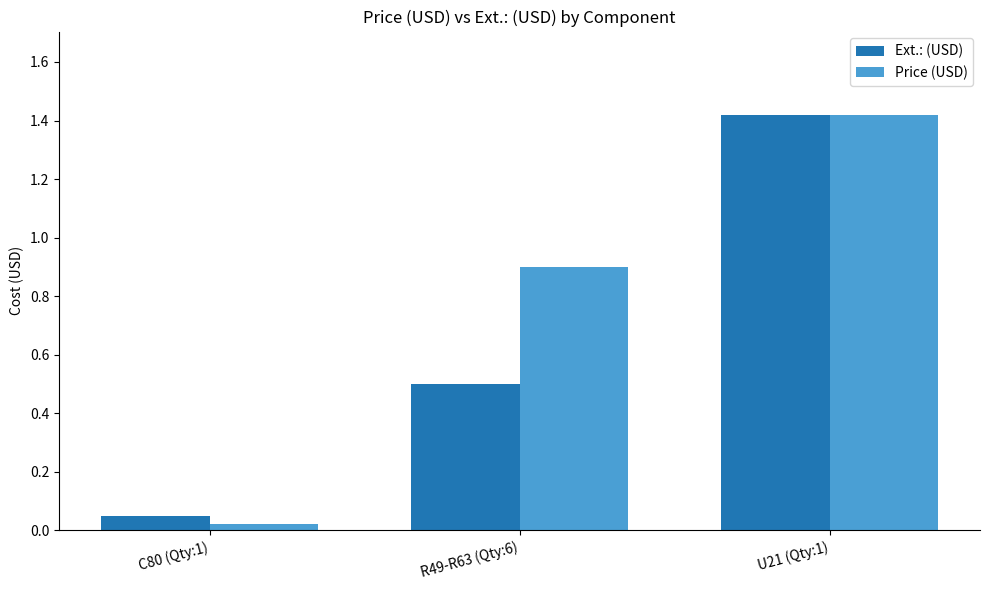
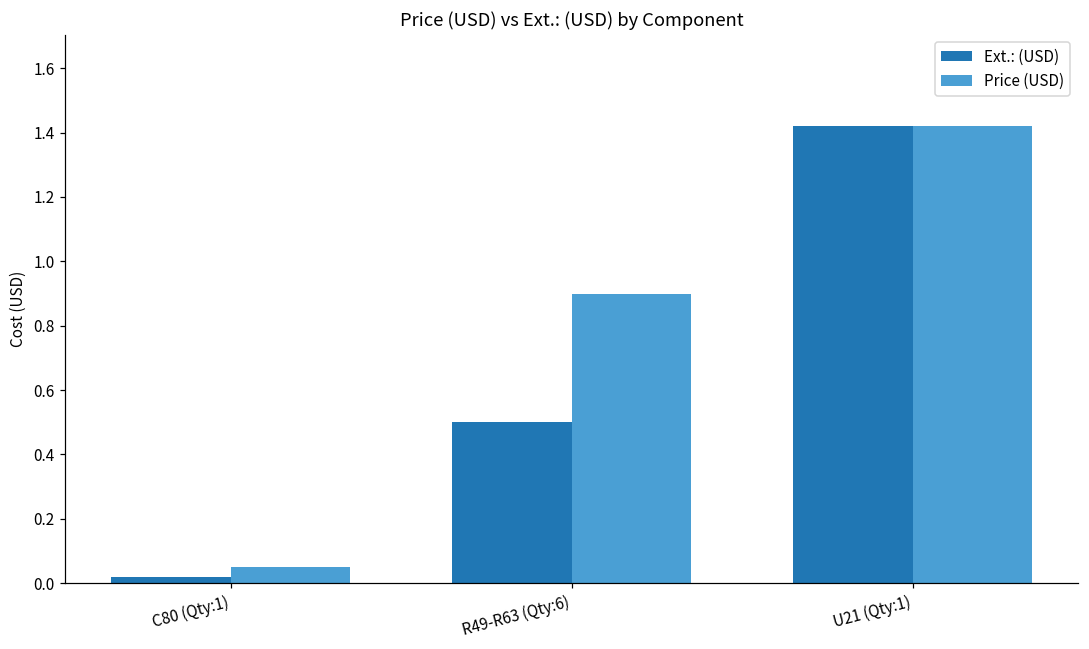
Ext.: (USD), C80 (Qty:1): 0.05 -> 0.02
Price (USD), C80 (Qty:1): 0.02 -> 0.05
